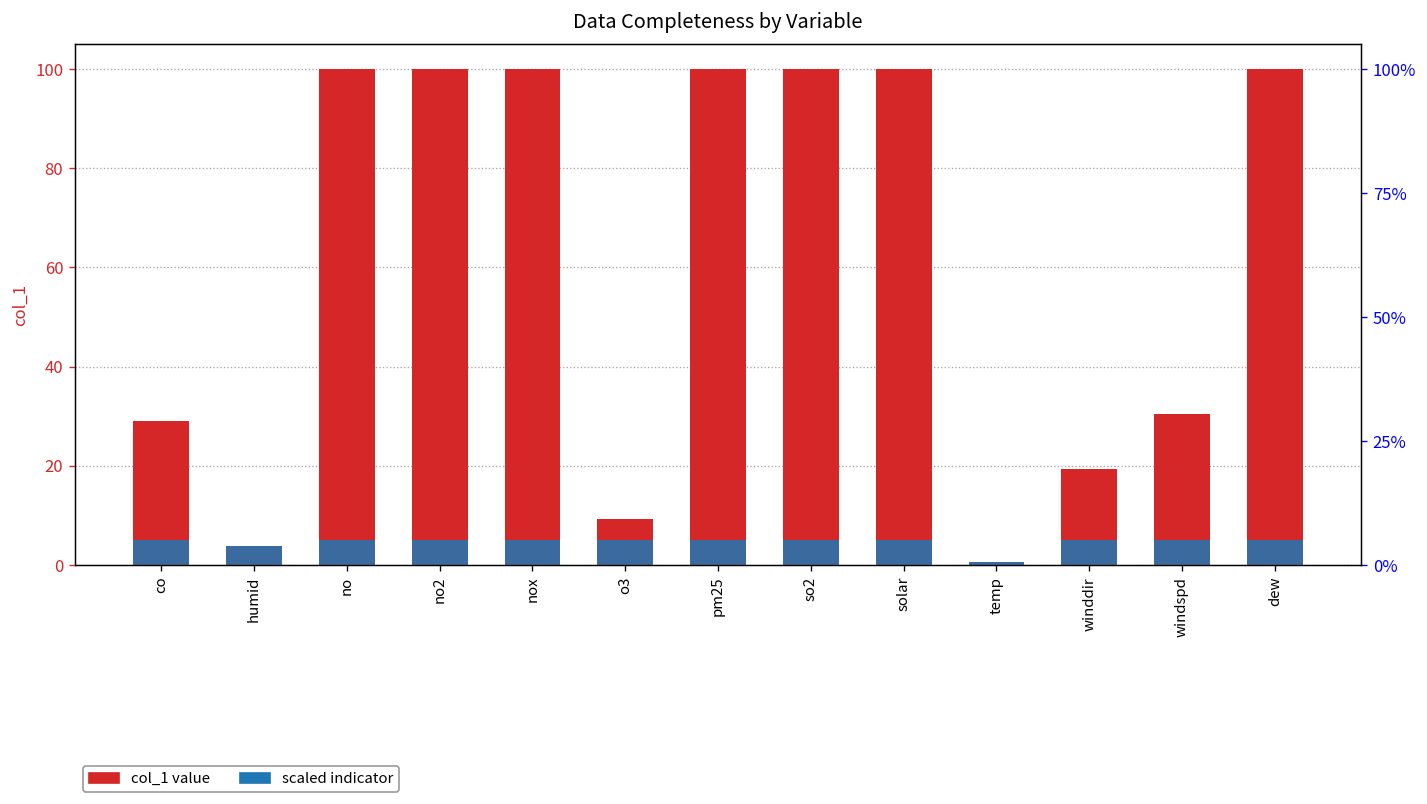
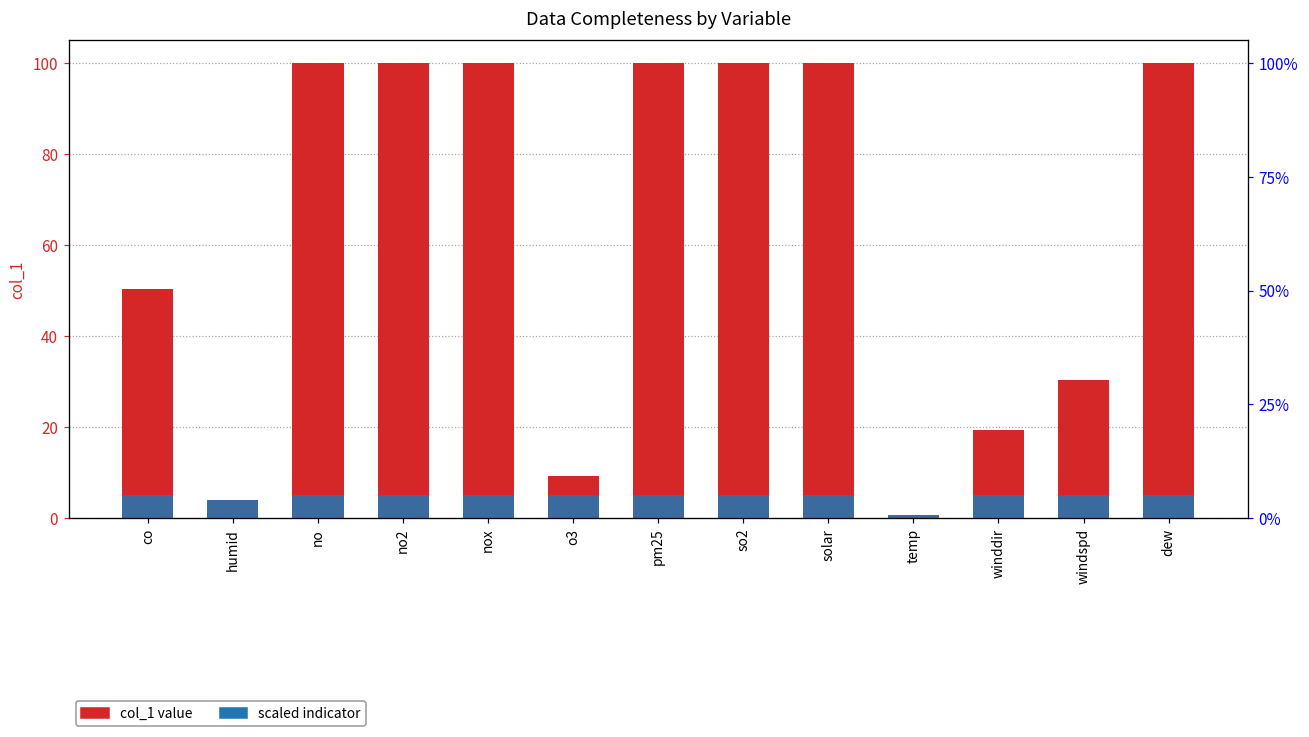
col_1 value, co: 29 -> 50
